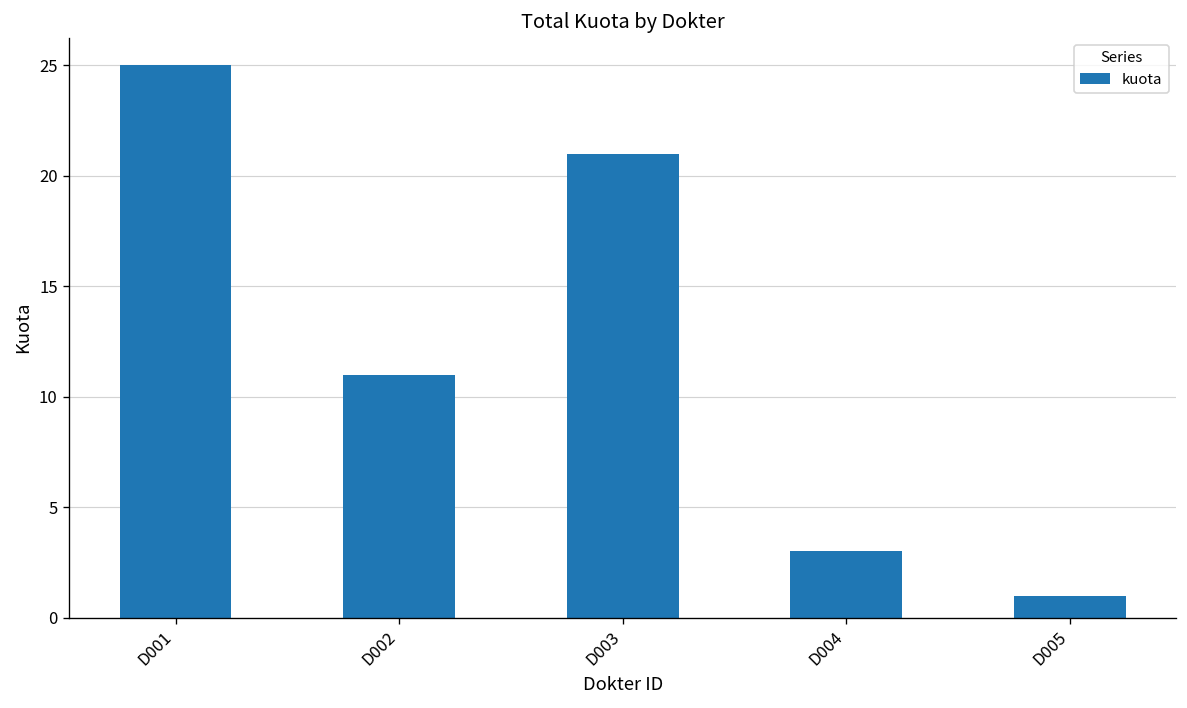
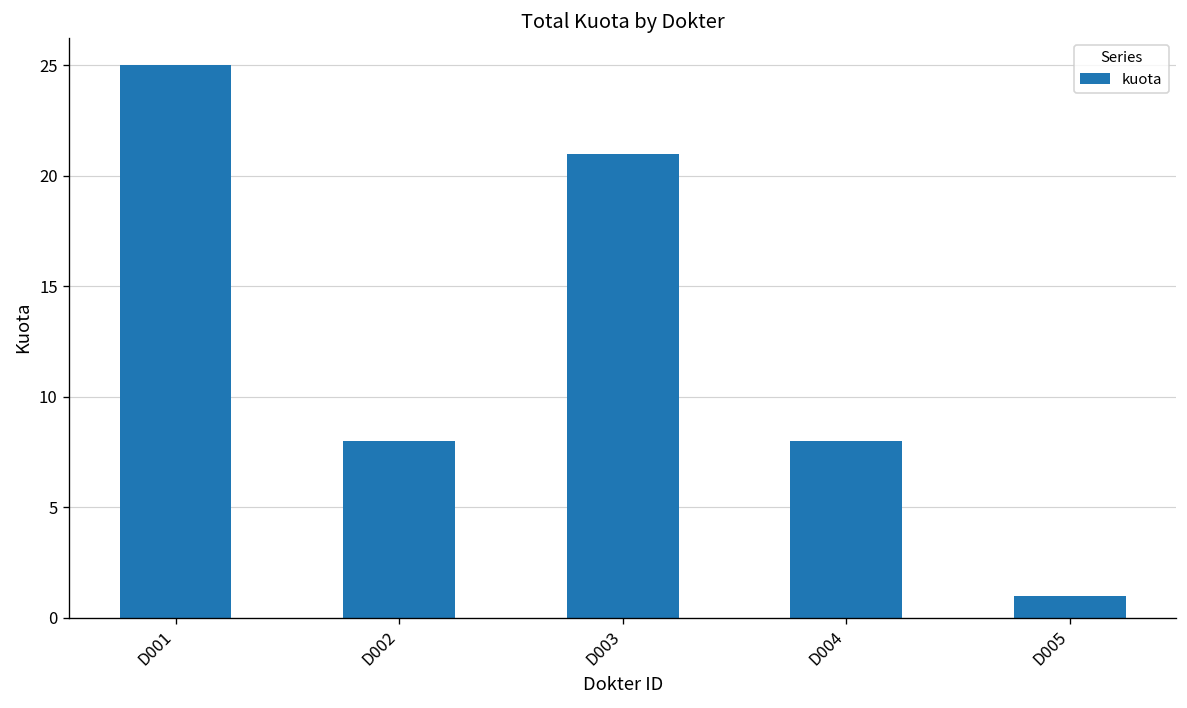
D002: 11 -> 8
D004: 3 -> 8
